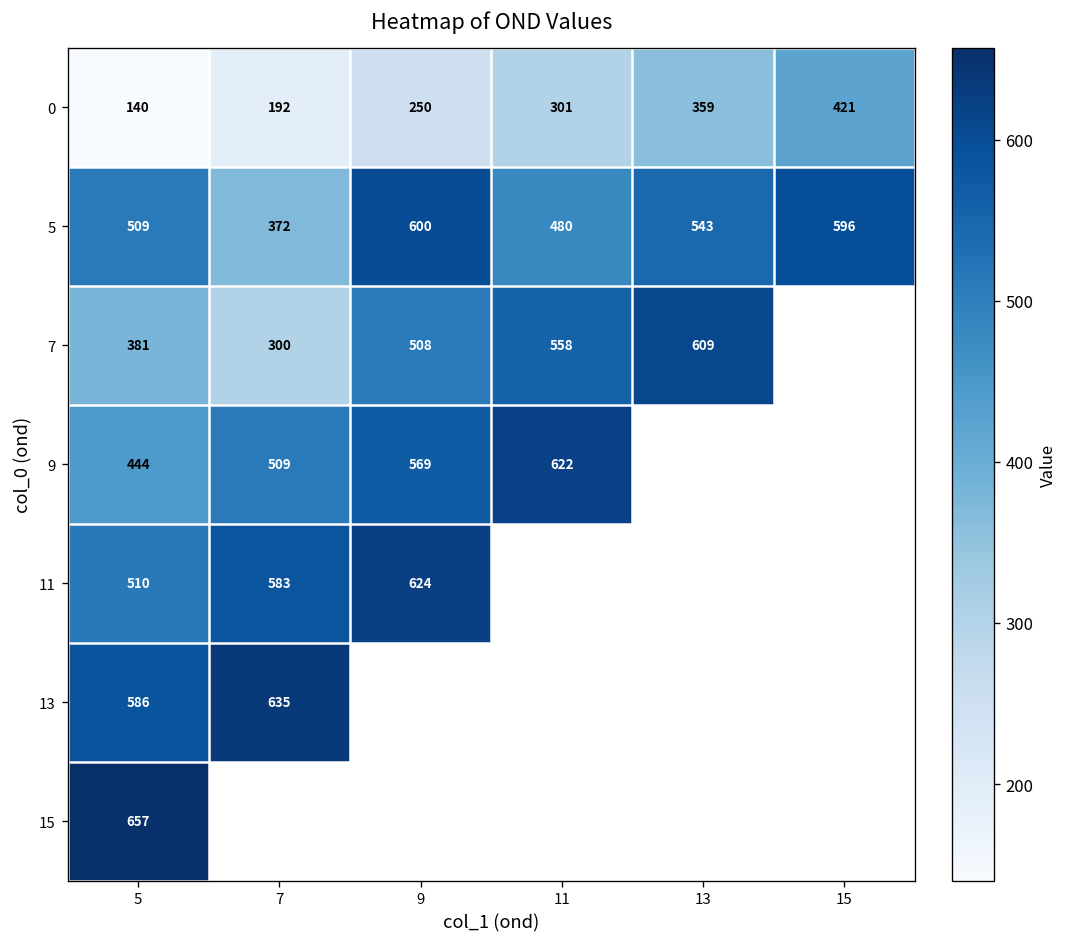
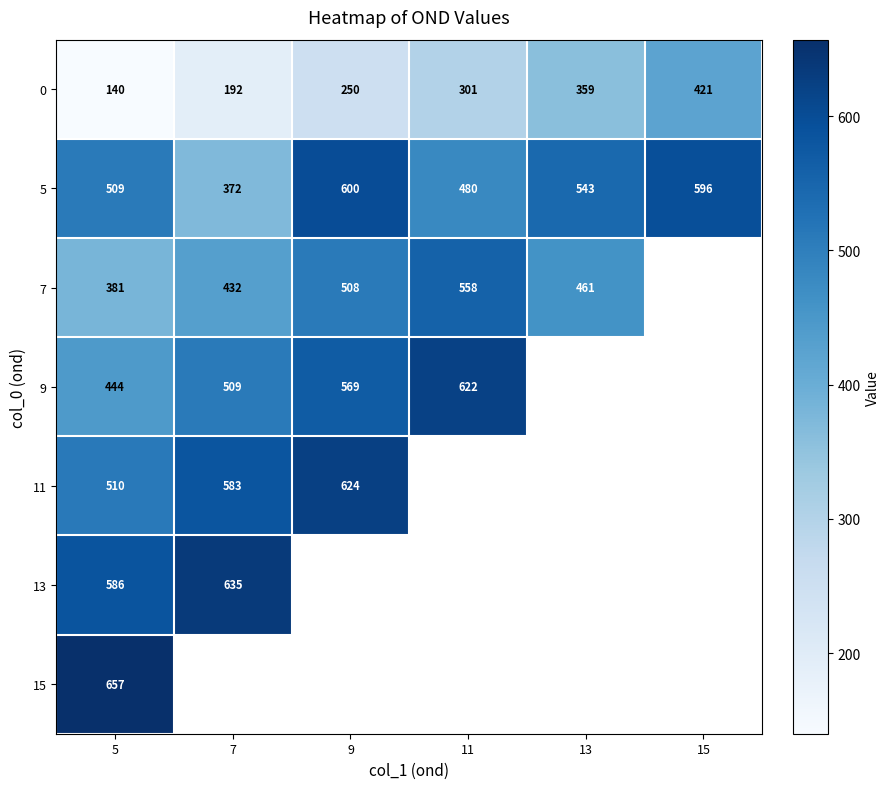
7, 7: 300 -> 432
7, 13: 609 -> 461
